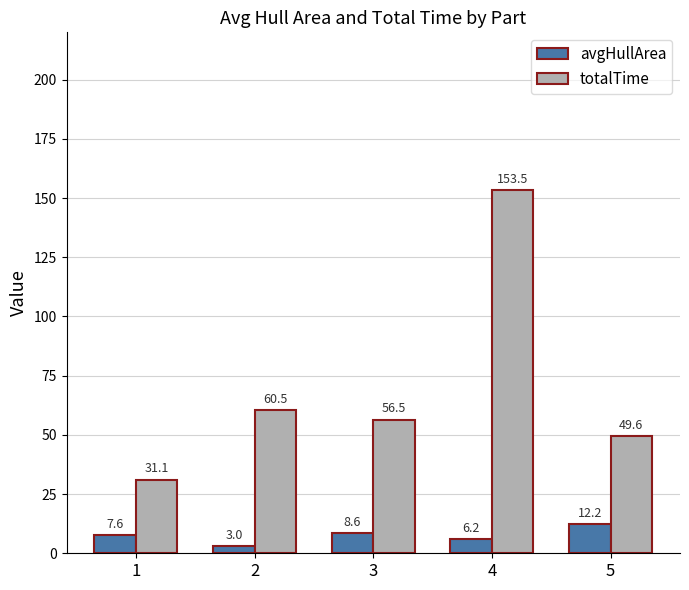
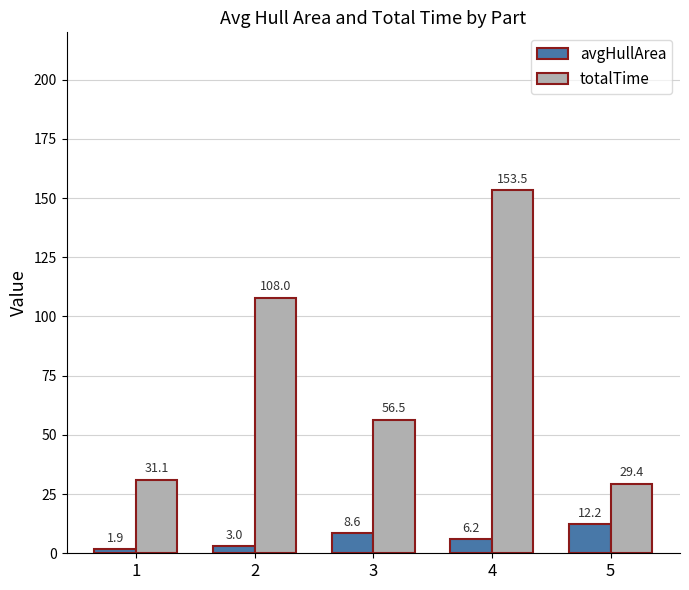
avgHullArea, 1: 7.6 -> 1.9
totalTime, 2: 60.5 -> 108.0
totalTime, 5: 49.6 -> 29.4
